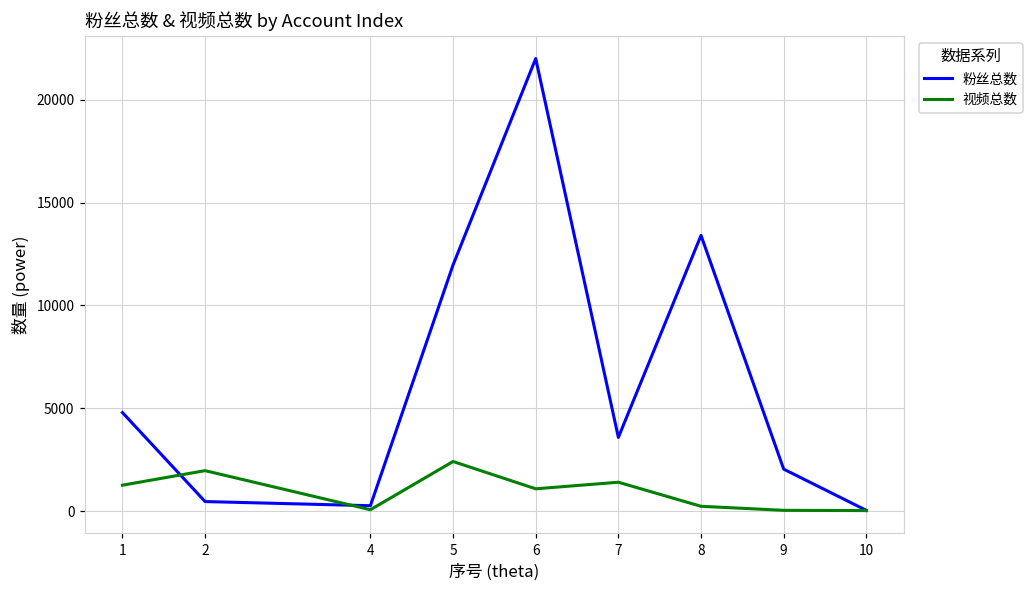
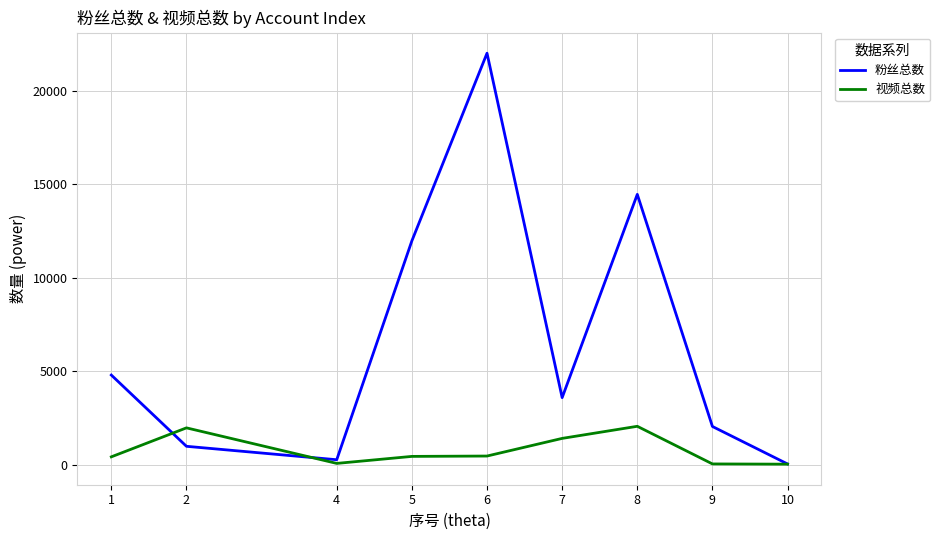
视频总数, 1: 1300 -> 400
粉丝总数, 2: 500 -> 1000
视频总数, 5: 2400 -> 400
视频总数, 6: 1100 -> 500
粉丝总数, 8: 13400 -> 14500
视频总数, 8: 200 -> 2000
